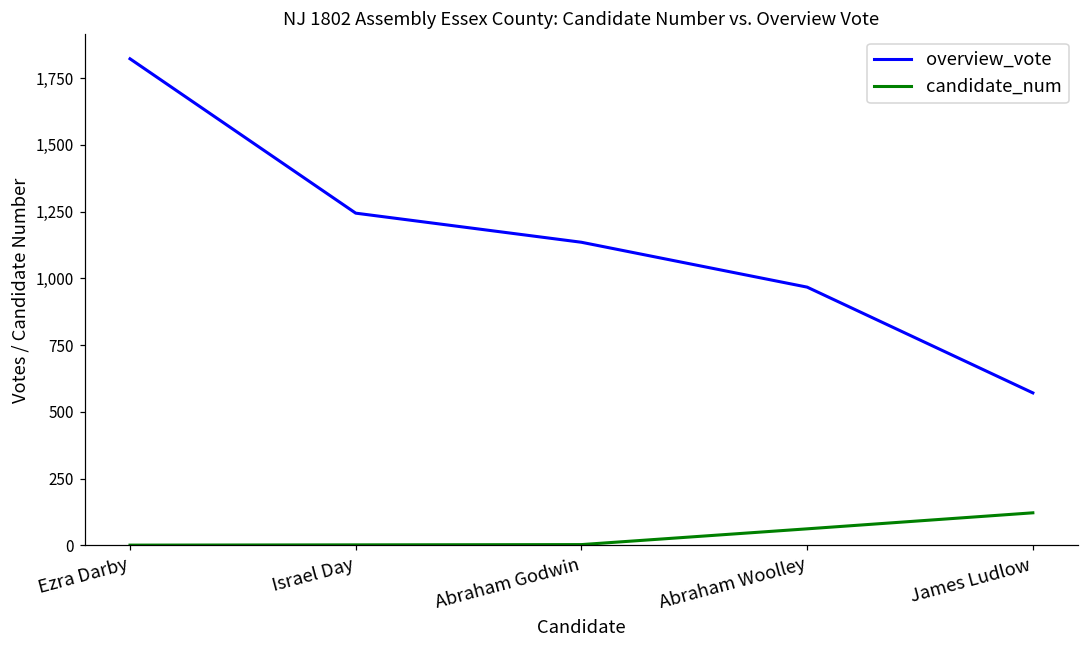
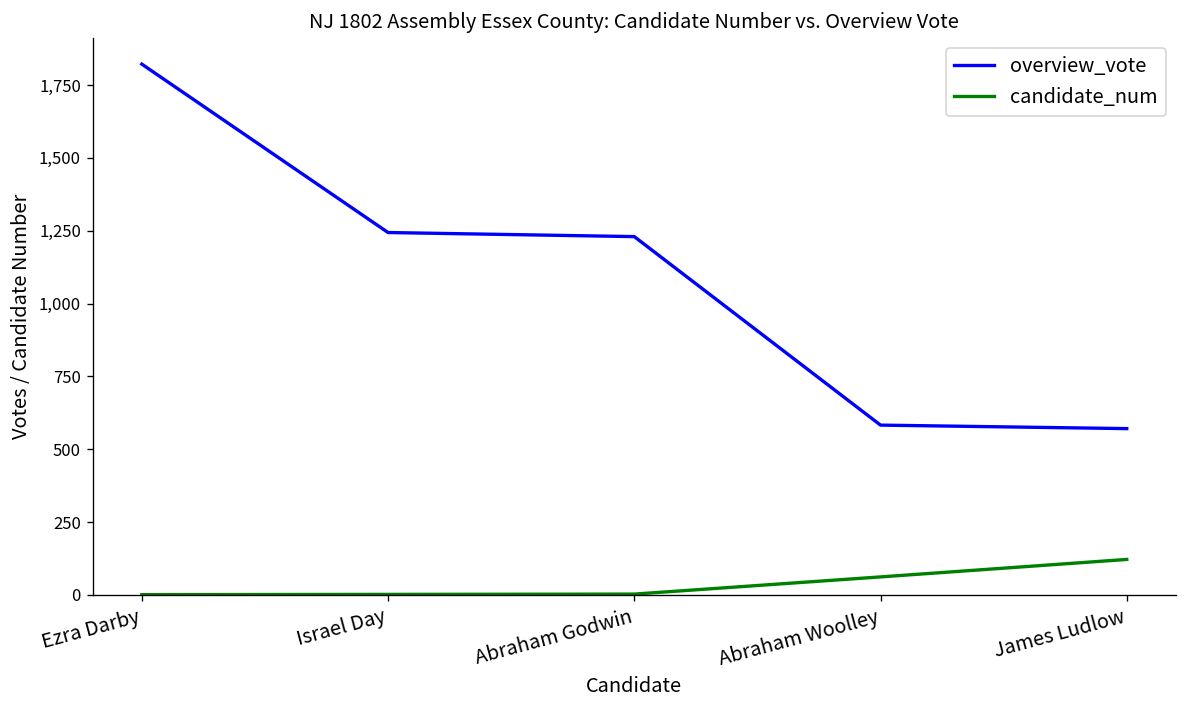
overview_vote, Abraham Godwin: 1,140 -> 1,230
overview_vote, Abraham Woolley: 970 -> 580
